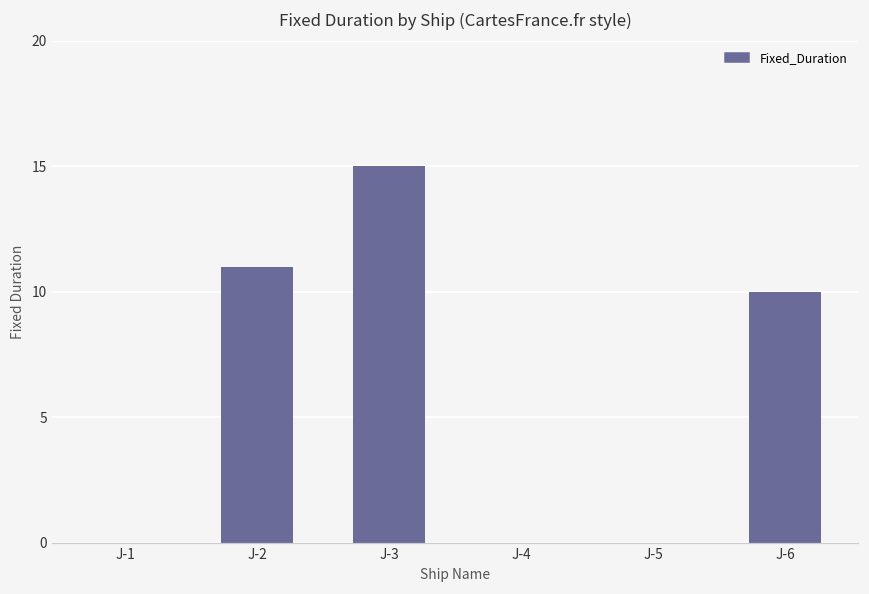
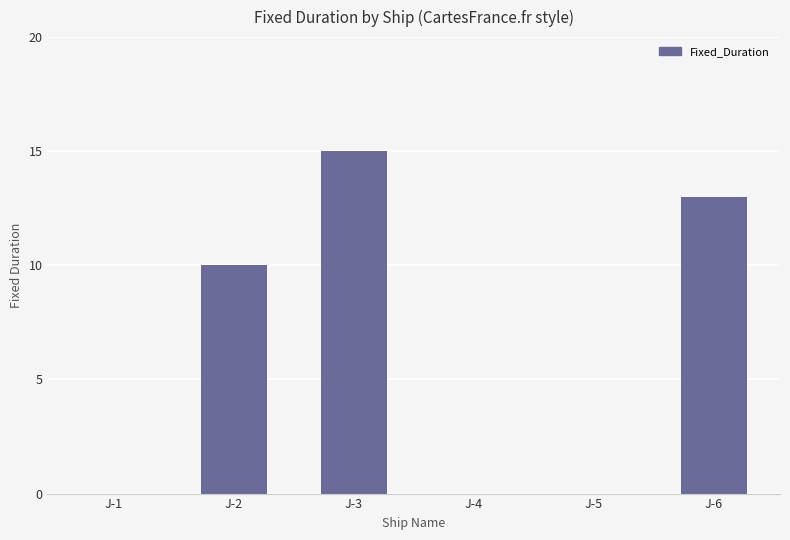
J-2: 11 -> 10
J-6: 10 -> 13
